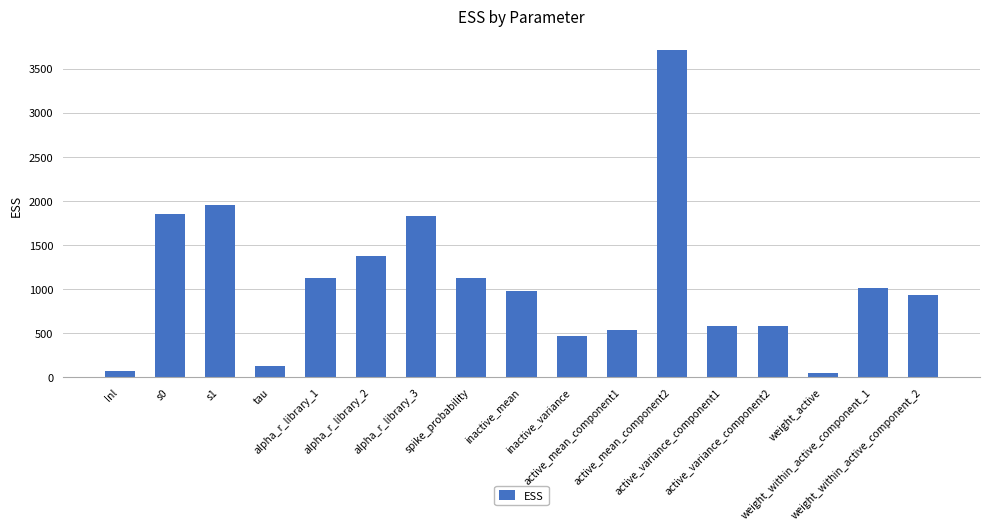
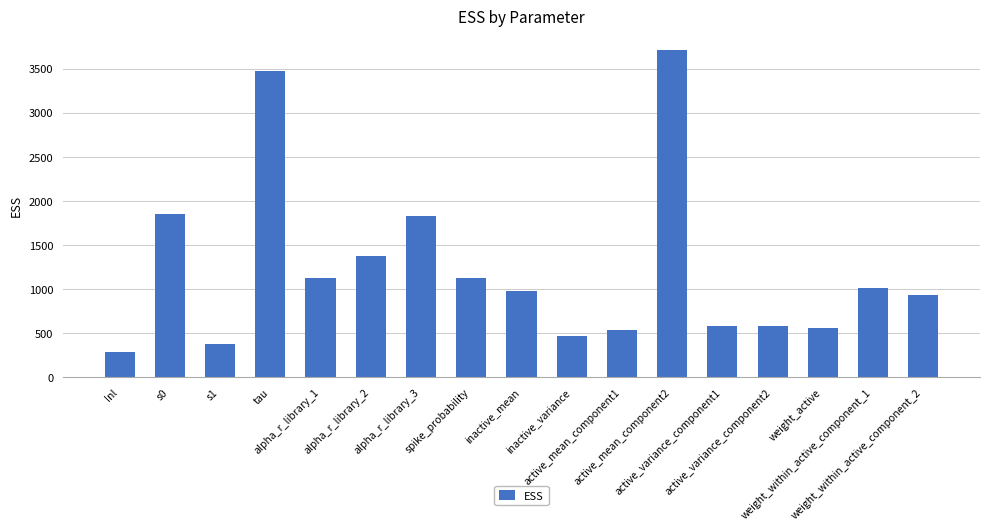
lnl: 100 -> 300
s1: 2000 -> 400
tau: 100 -> 3500
weight_active: 0 -> 600
